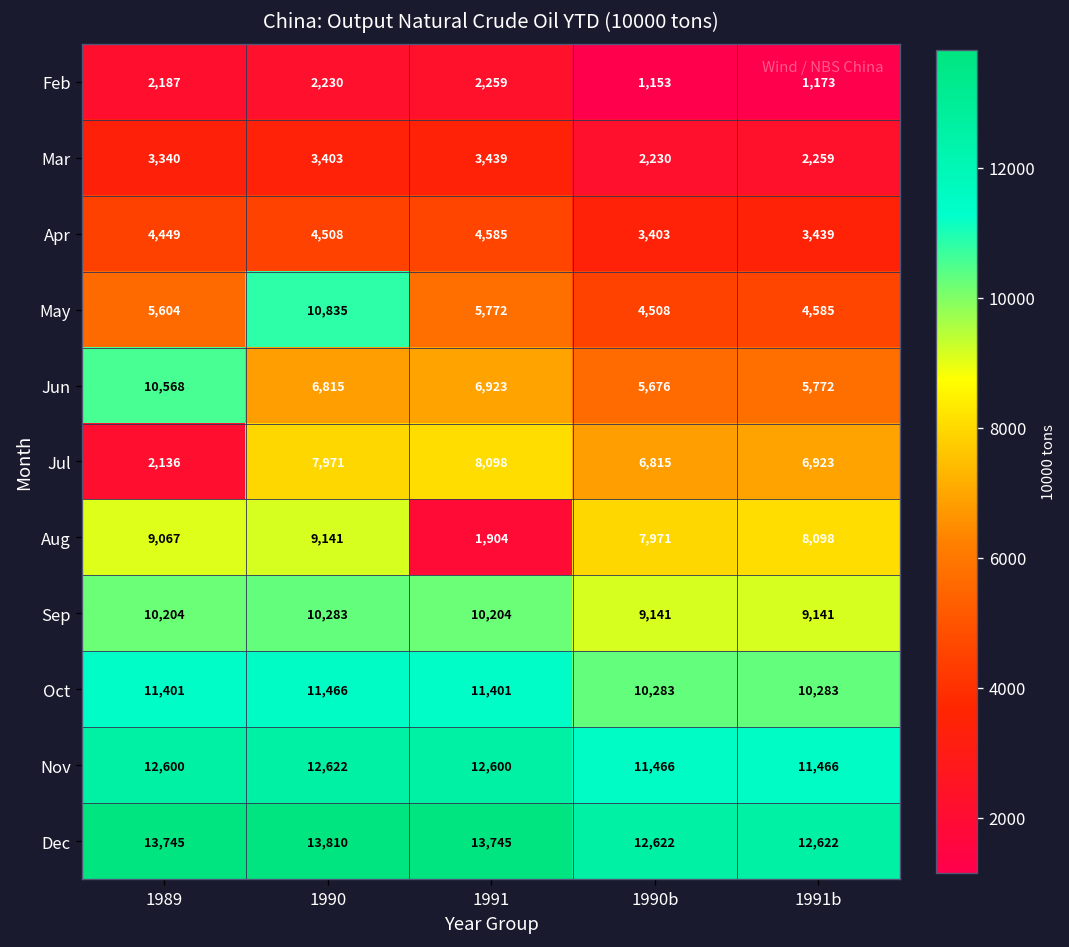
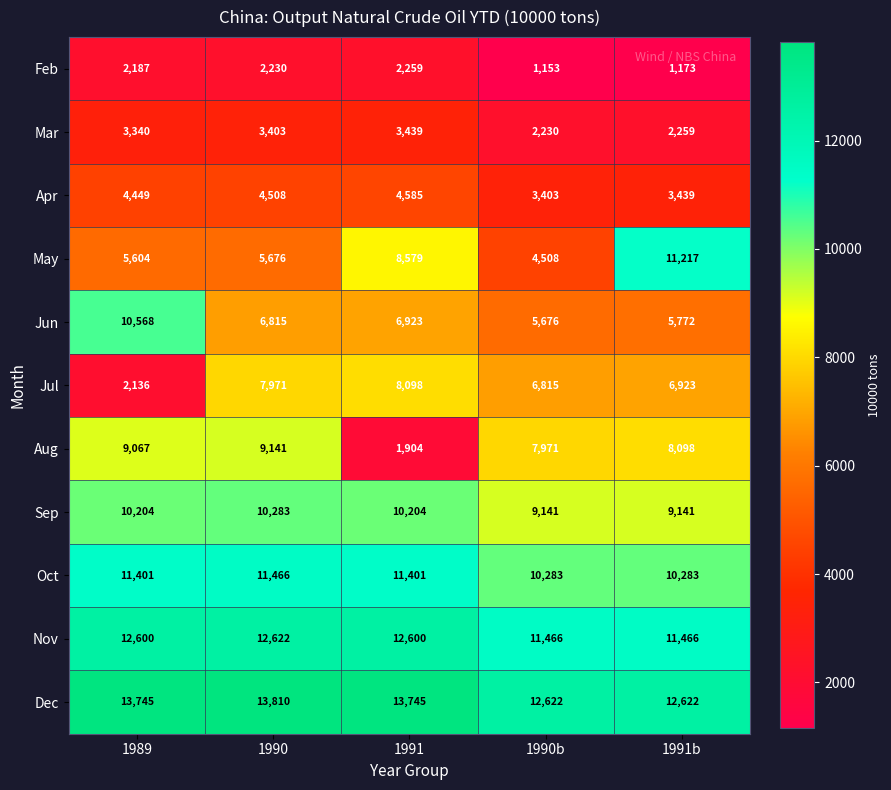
May, 1990: 10,835 -> 5,676
May, 1991: 5,772 -> 8,579
May, 1991b: 4,585 -> 11,217
